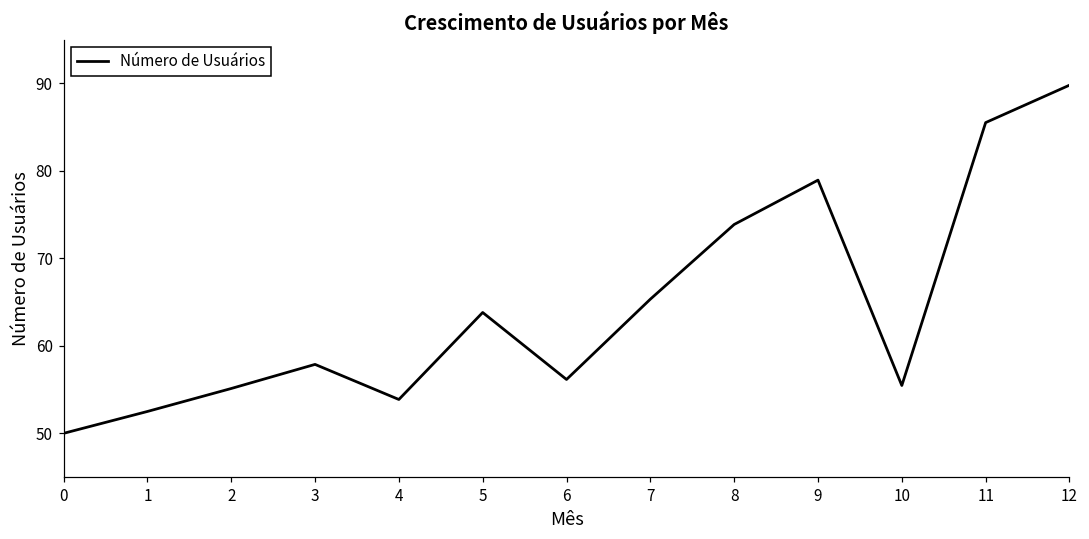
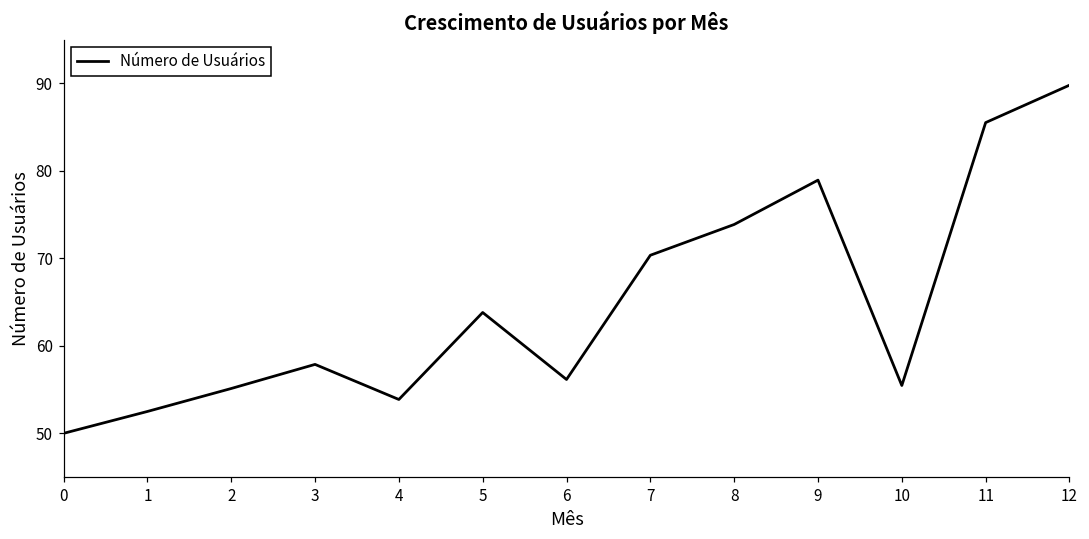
7: 65 -> 70
